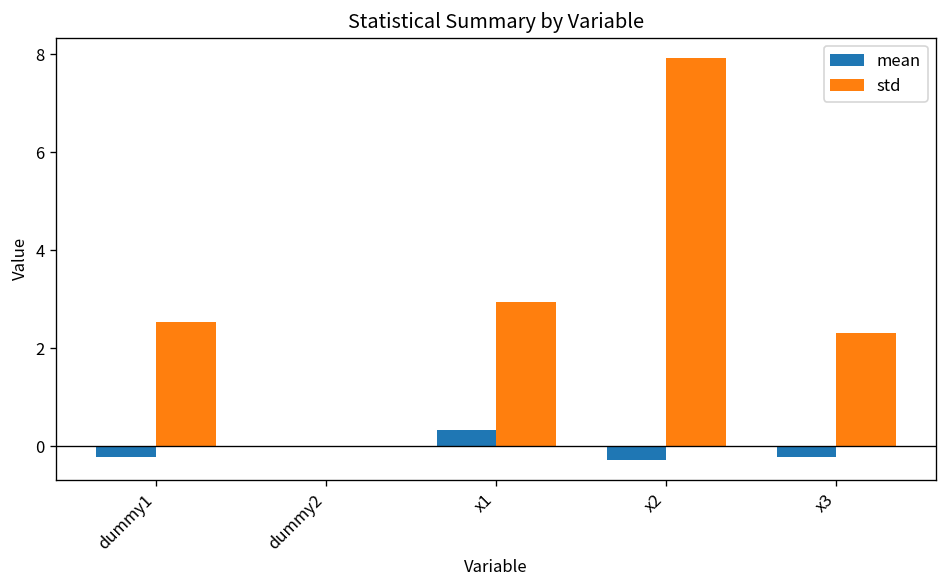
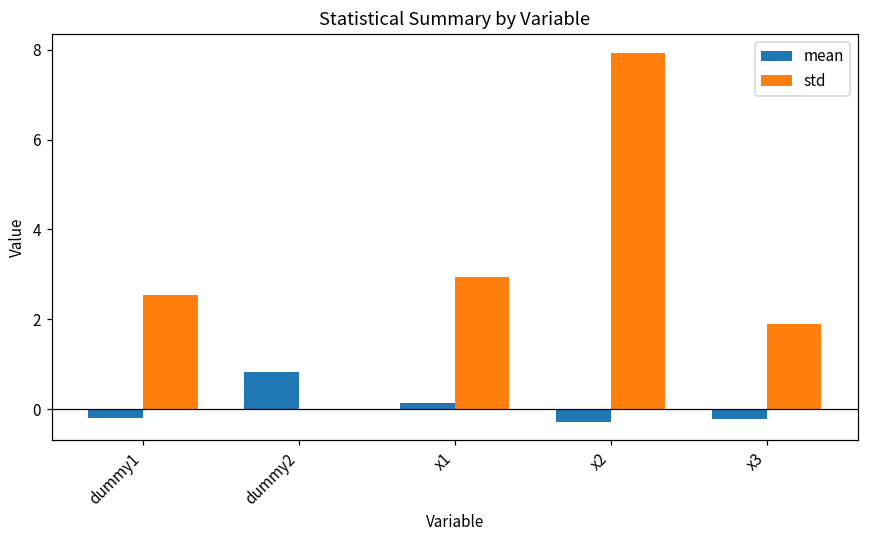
mean, dummy2: 0.0 -> 0.8
mean, x1: 0.3 -> 0.1
std, x3: 2.3 -> 1.9
